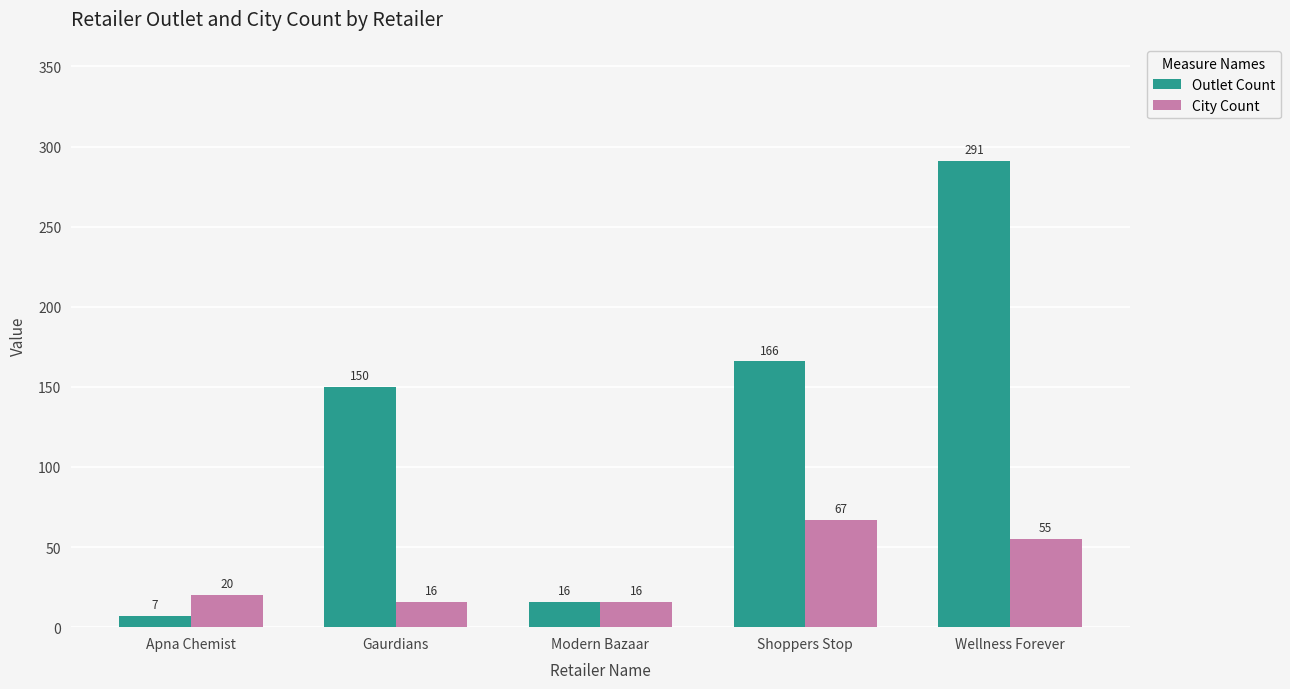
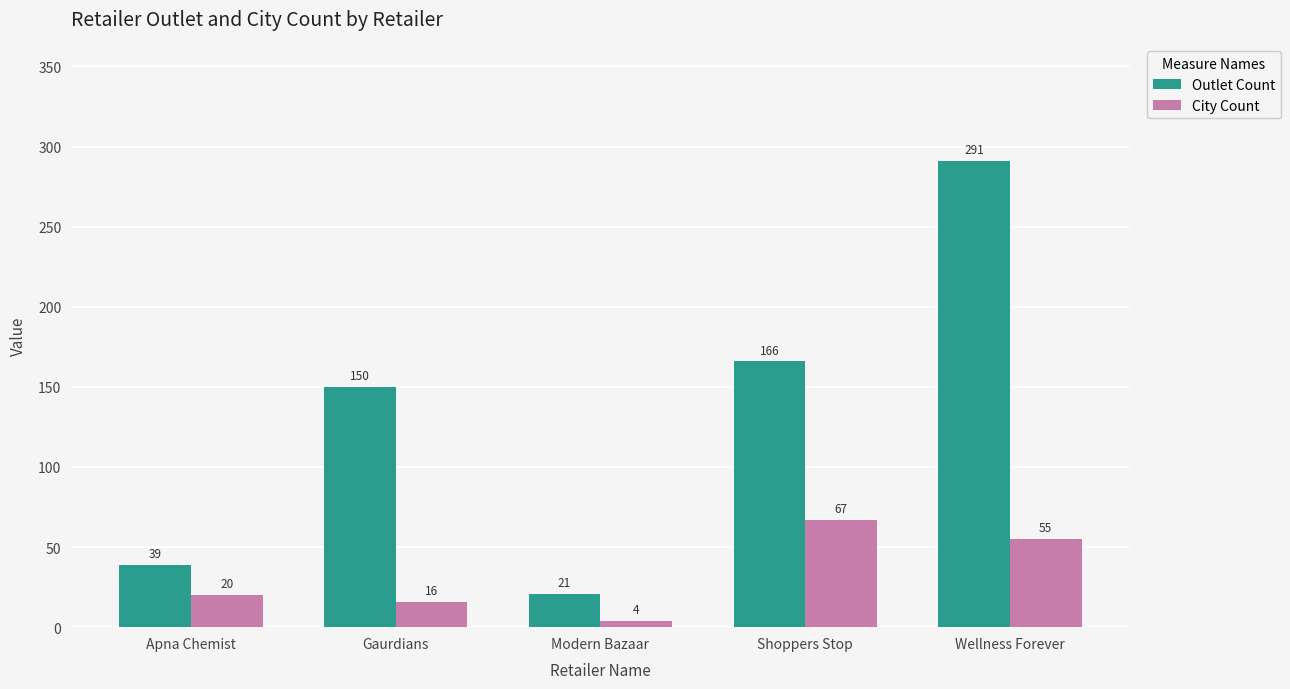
Outlet Count, Apna Chemist: 7 -> 39
Outlet Count, Modern Bazaar: 16 -> 21
City Count, Modern Bazaar: 16 -> 4
